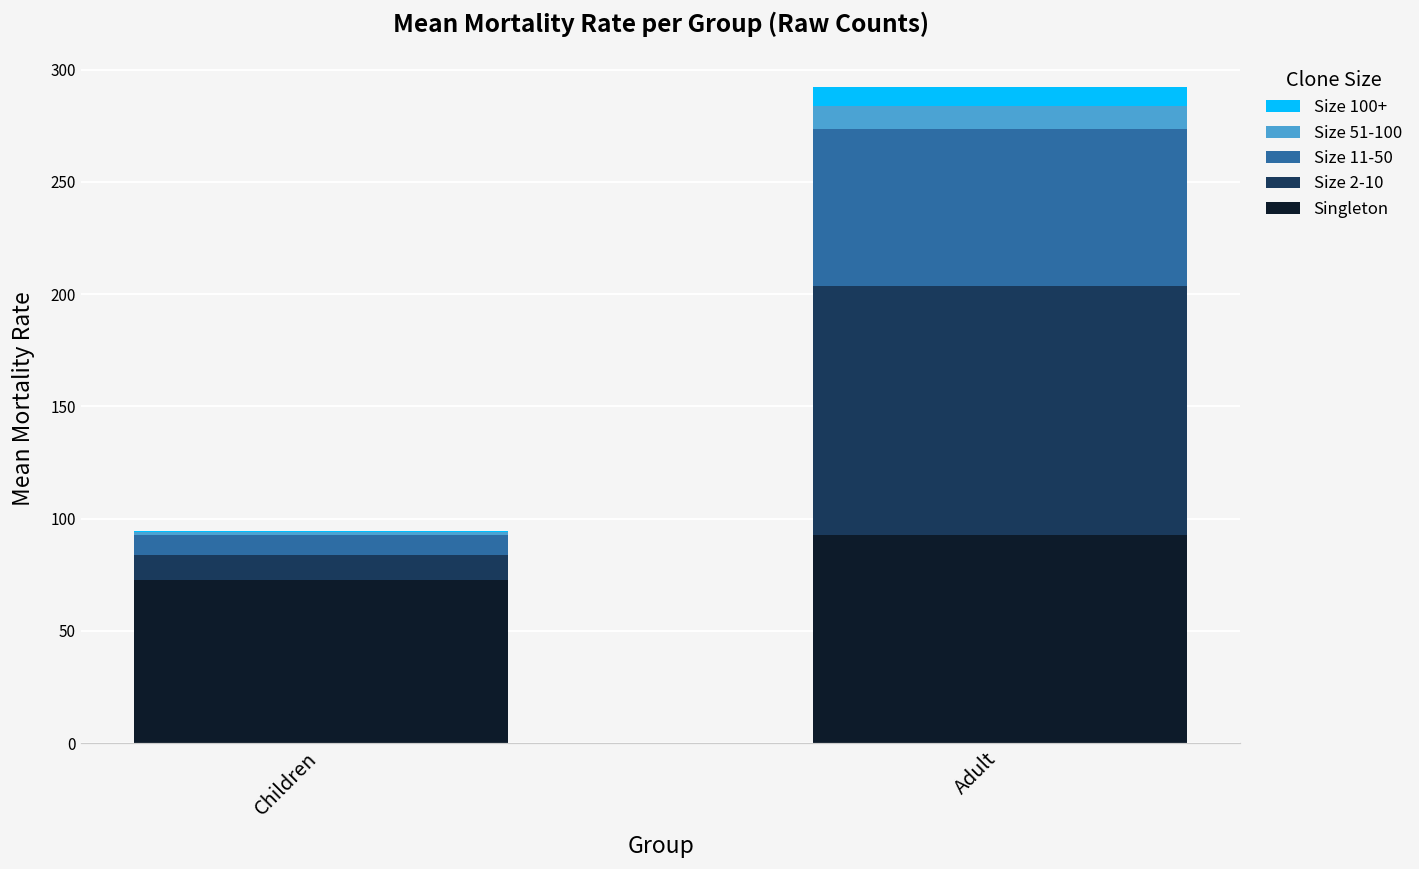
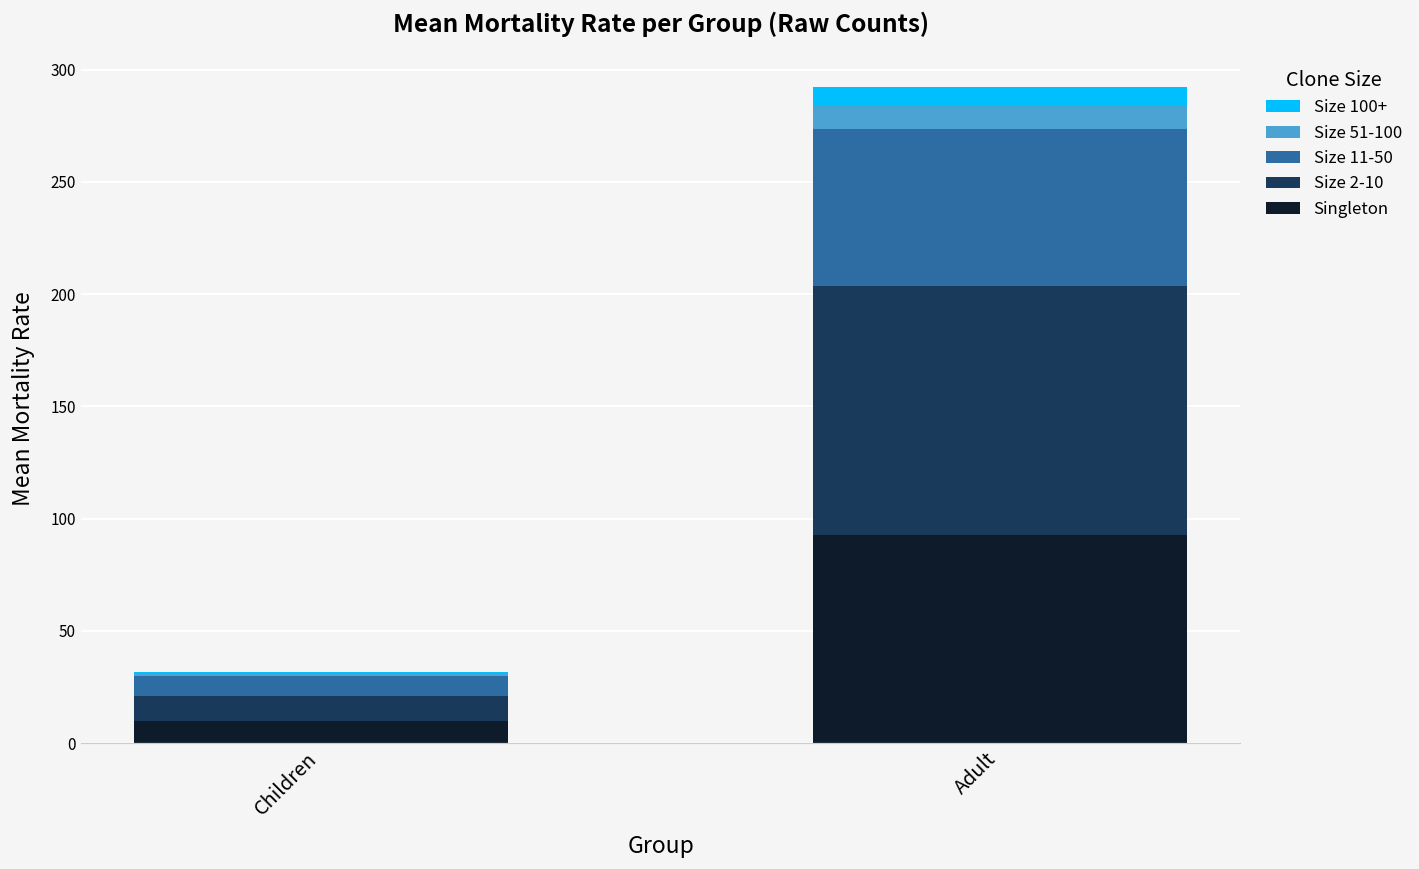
Singleton, Children: 73 -> 10
